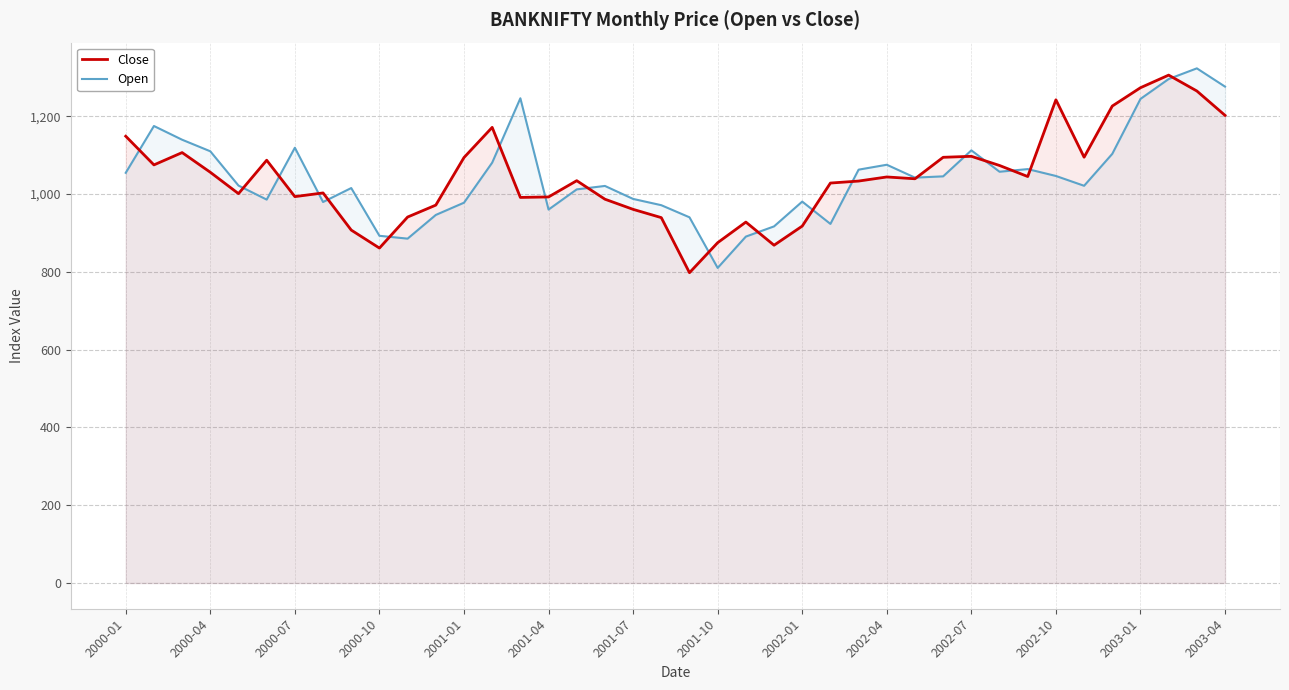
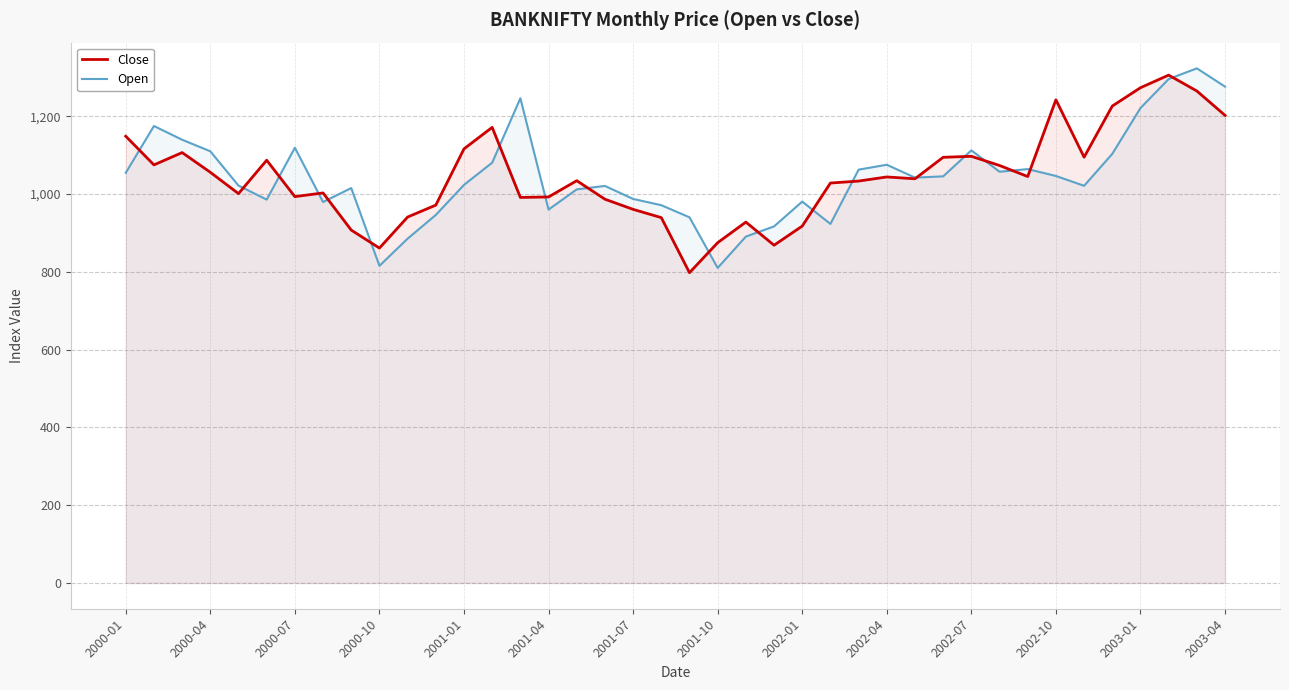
Open, 2000-10: 890 -> 820
Close, 2001-01: 1,090 -> 1,120
Open, 2001-01: 980 -> 1,020
Open, 2003-01: 1,240 -> 1,220
